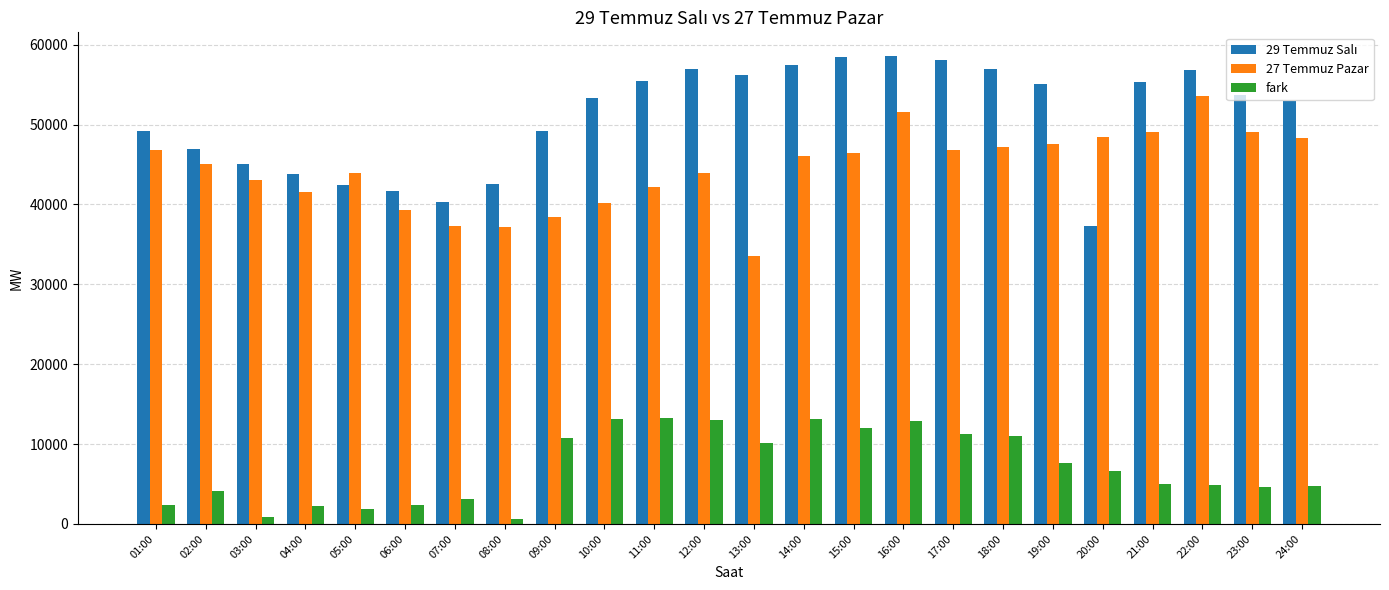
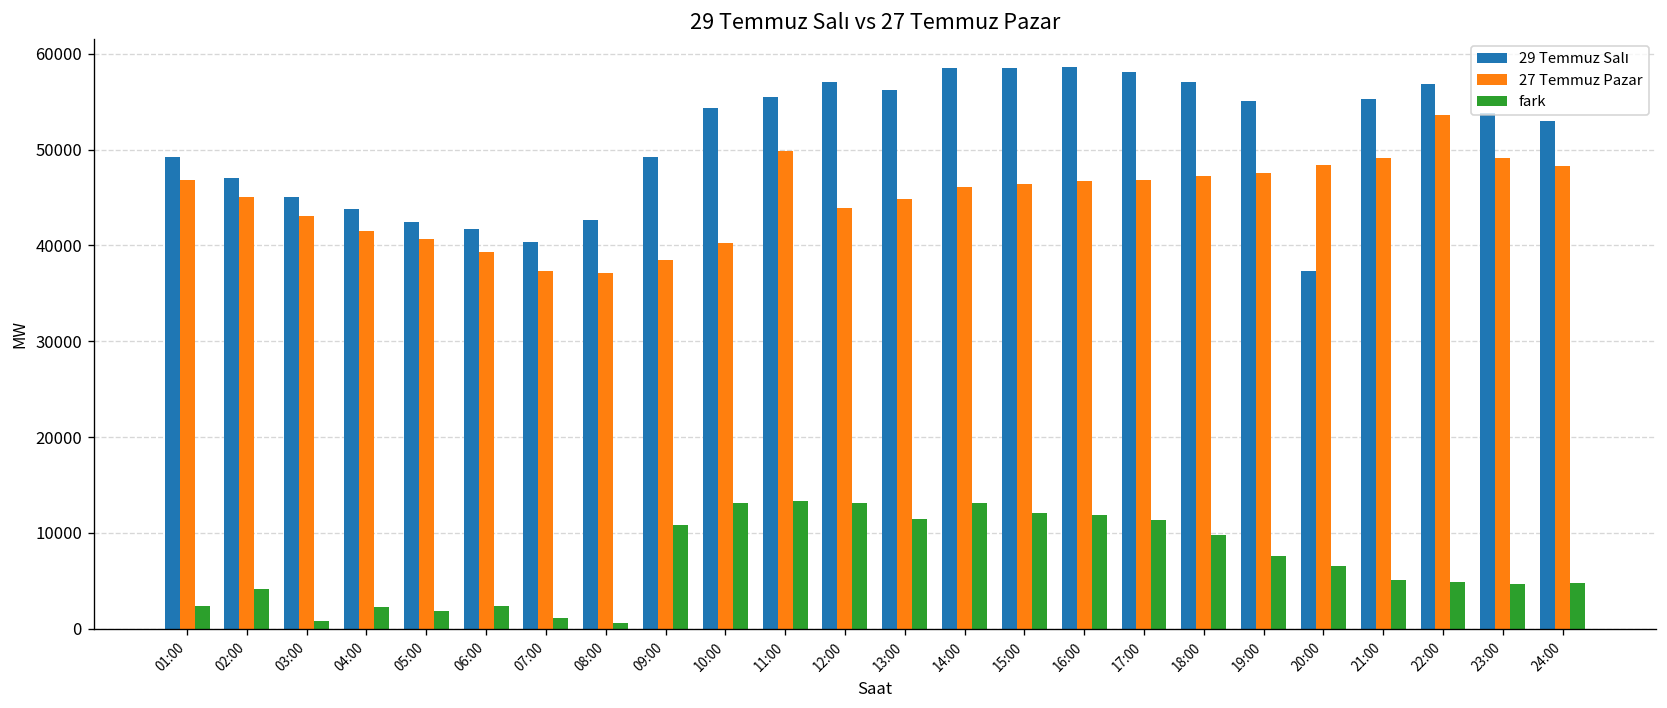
27 Temmuz Pazar, 05:00: 44000 -> 41000
fark, 07:00: 3000 -> 1000
29 Temmuz Salı, 10:00: 53000 -> 54000
27 Temmuz Pazar, 11:00: 42000 -> 50000
27 Temmuz Pazar, 13:00: 34000 -> 45000
fark, 13:00: 10000 -> 11000
29 Temmuz Salı, 14:00: 57000 -> 58000
27 Temmuz Pazar, 16:00: 52000 -> 47000
fark, 16:00: 13000 -> 12000
fark, 18:00: 11000 -> 10000
